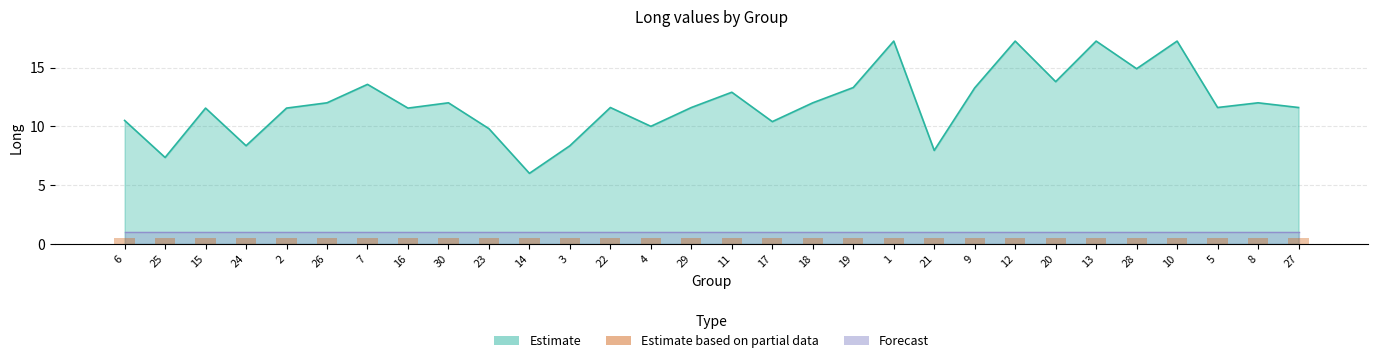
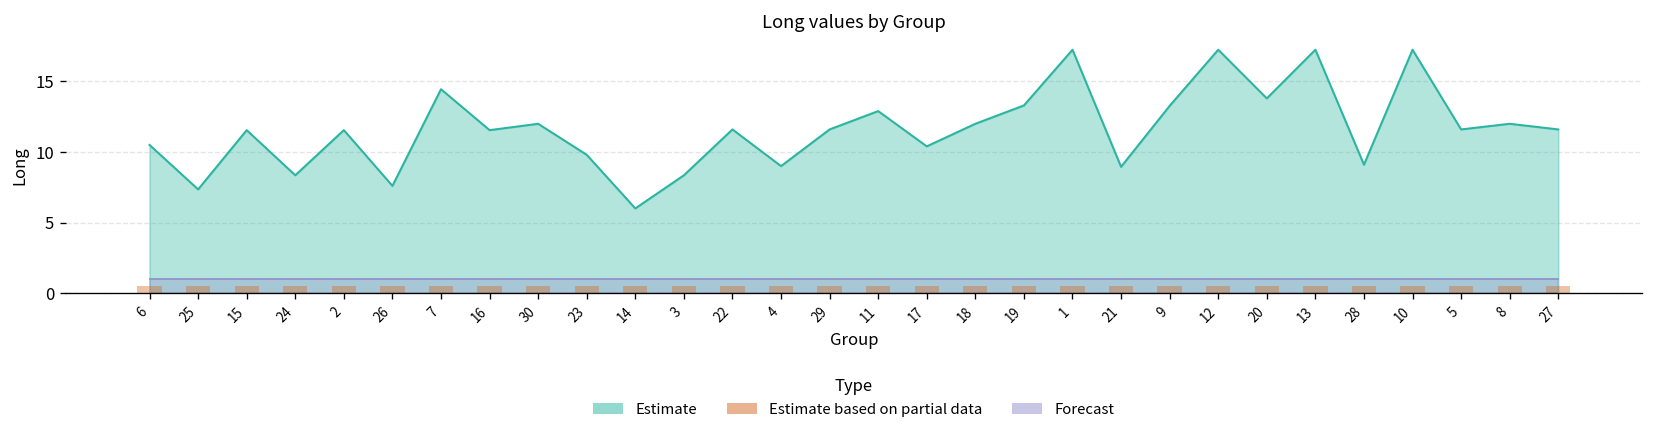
Estimate, 26: 12.0 -> 7.6
Estimate, 7: 13.6 -> 14.5
Estimate, 4: 10 -> 9
Estimate, 21: 8.0 -> 9.0
Estimate, 28: 14.9 -> 9.1
